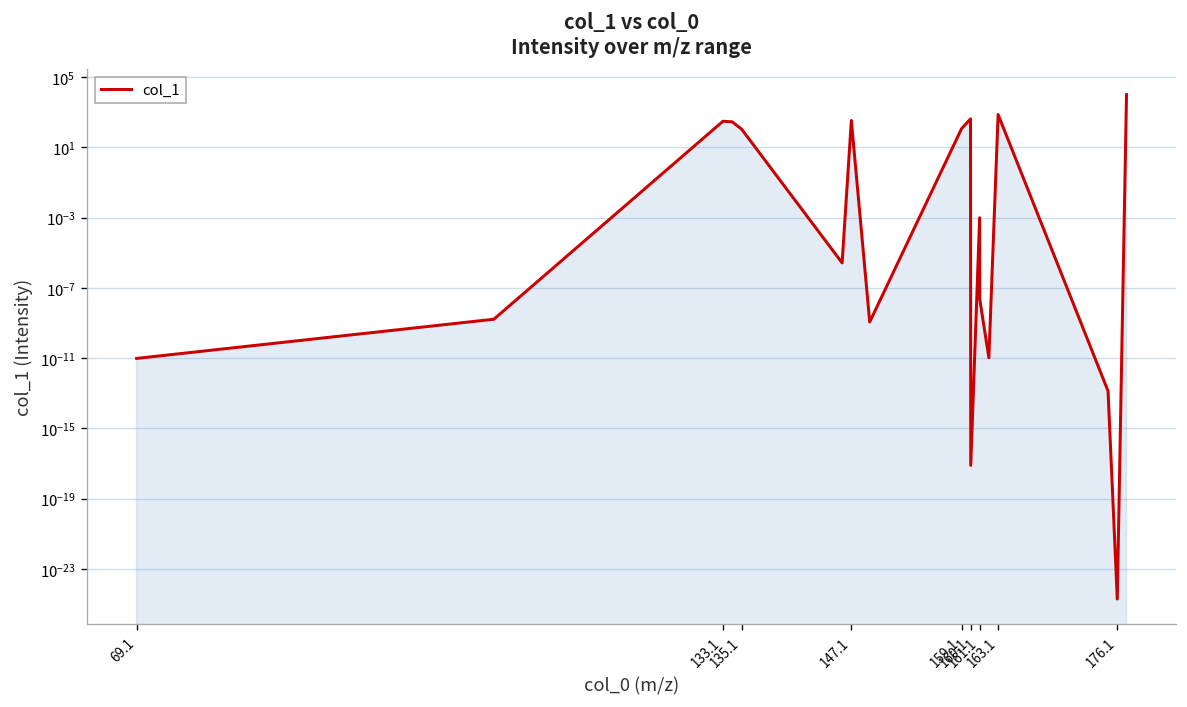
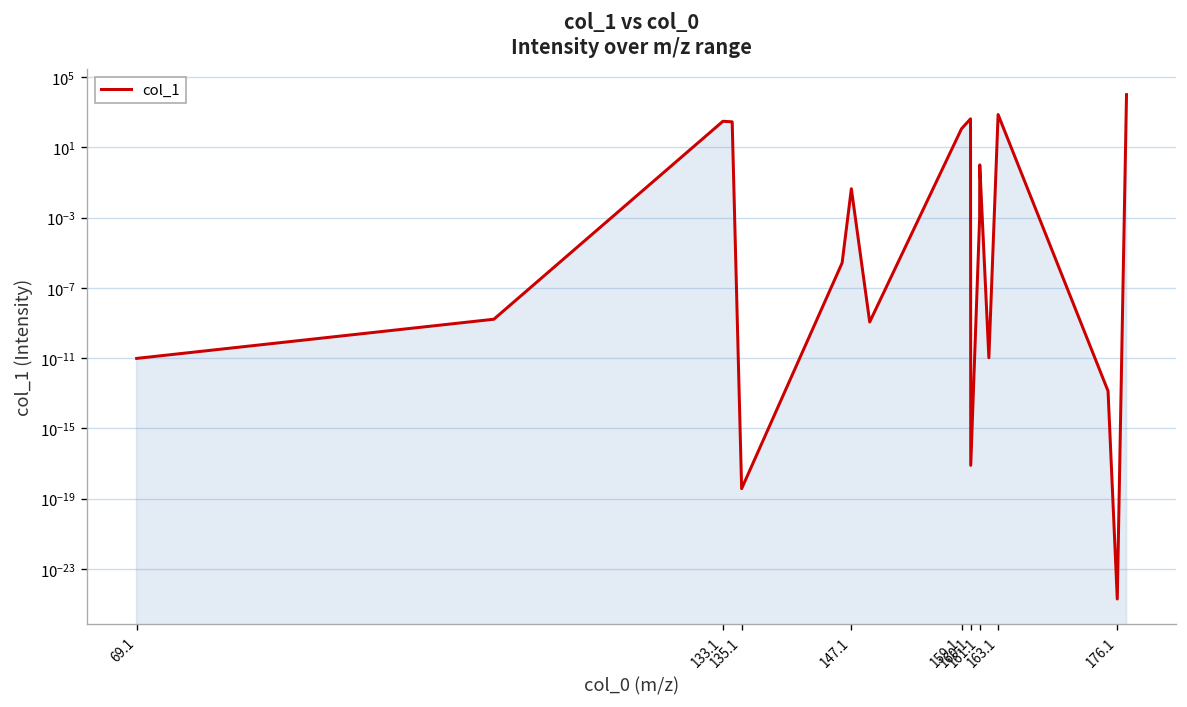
135.1: 100 -> 0
147.1: 300 -> 0.04
161.1: 0 -> 1
